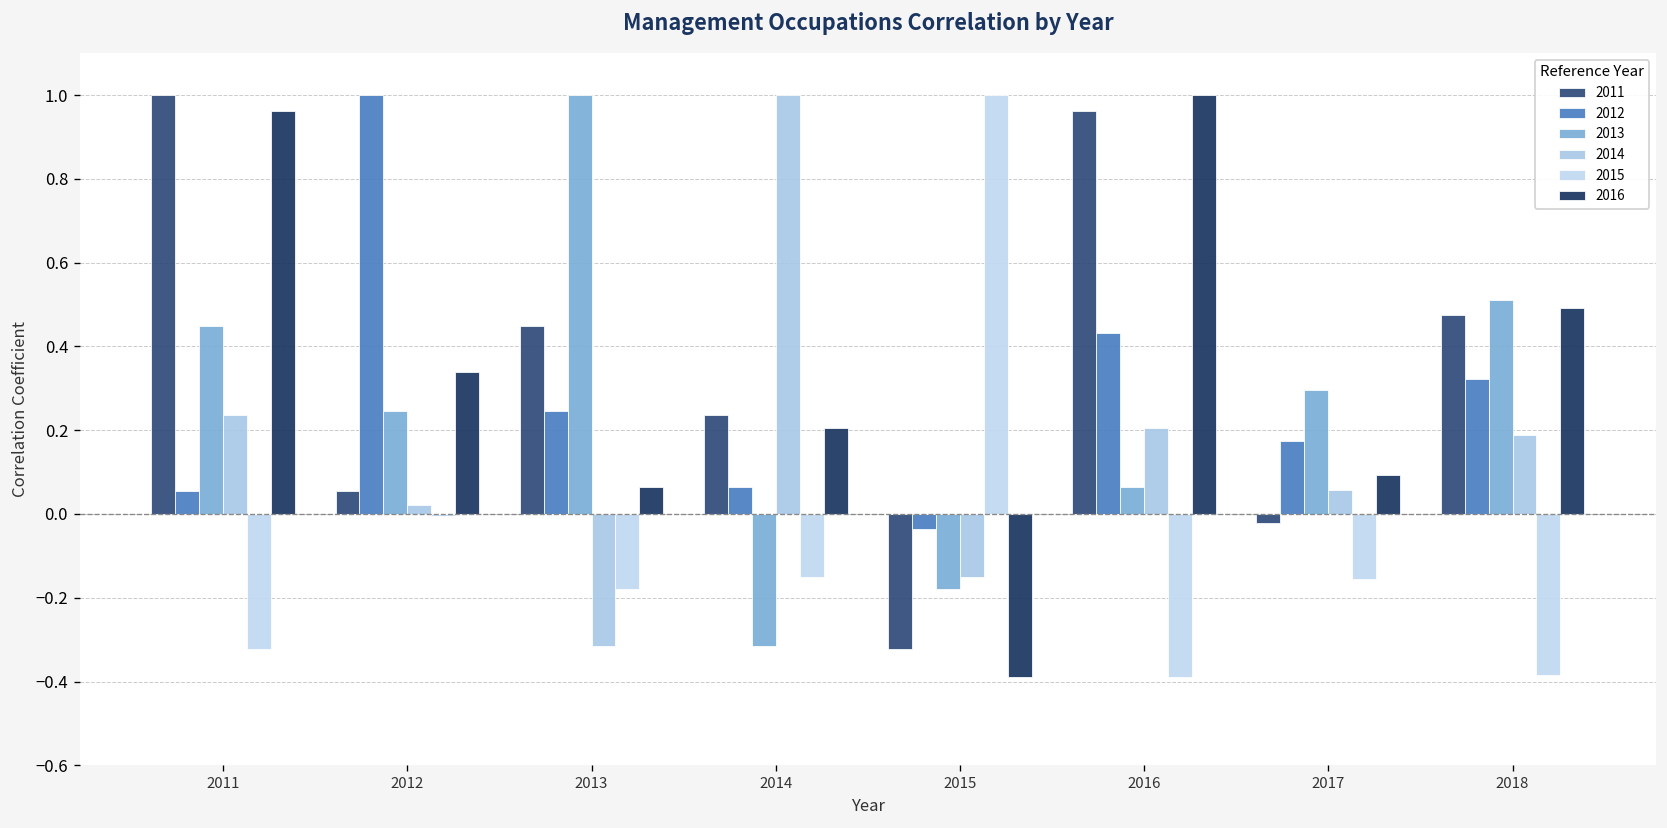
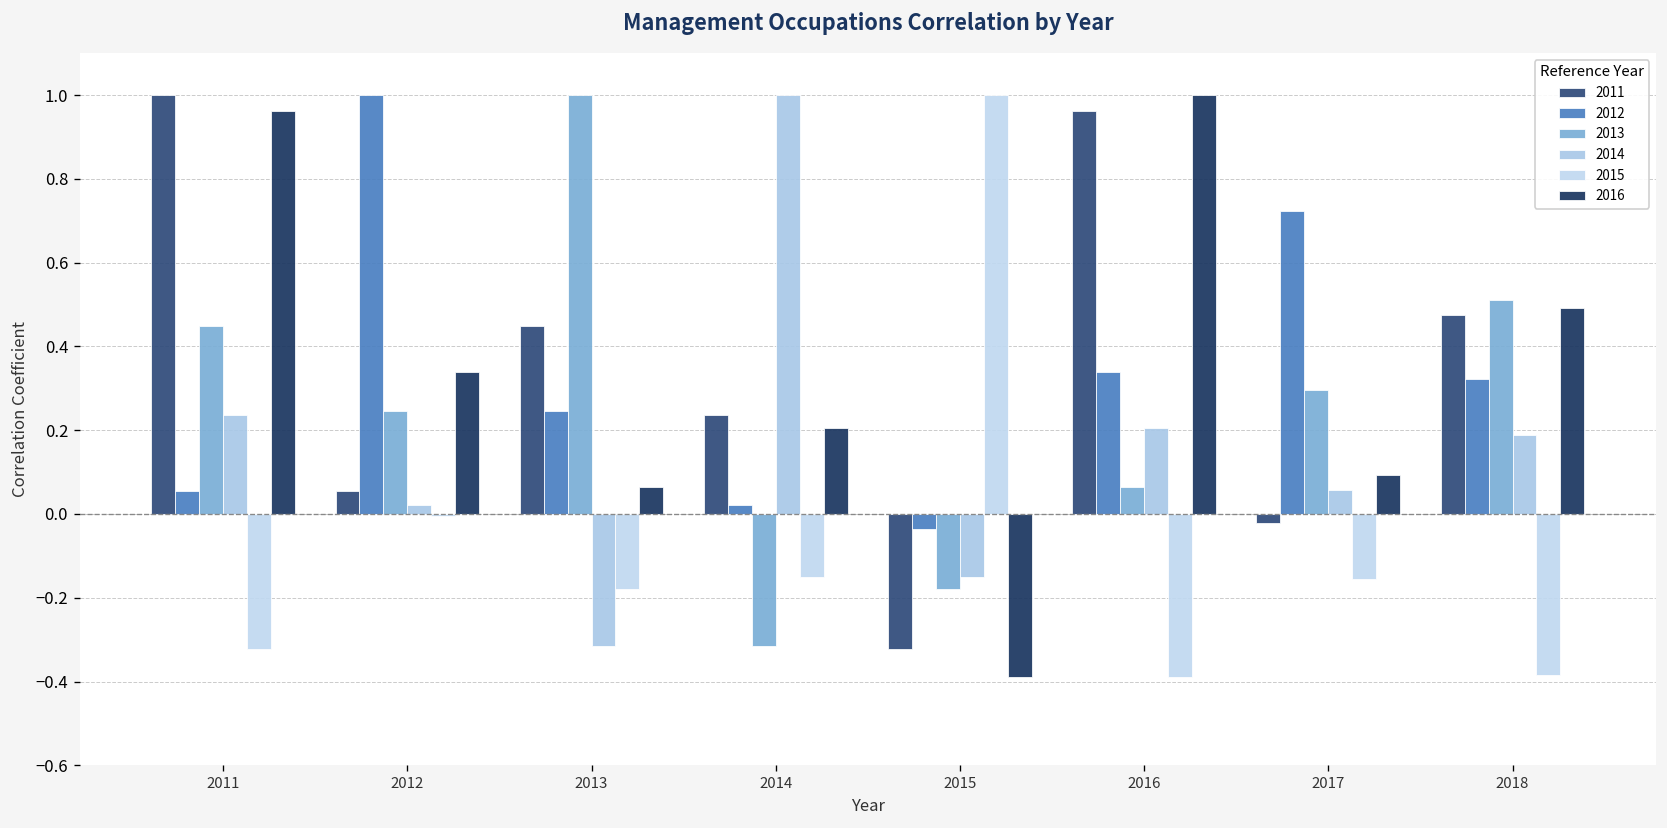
2012, 2014: 0.06 -> 0.02
2012, 2016: 0.43 -> 0.34
2012, 2017: 0.17 -> 0.72
